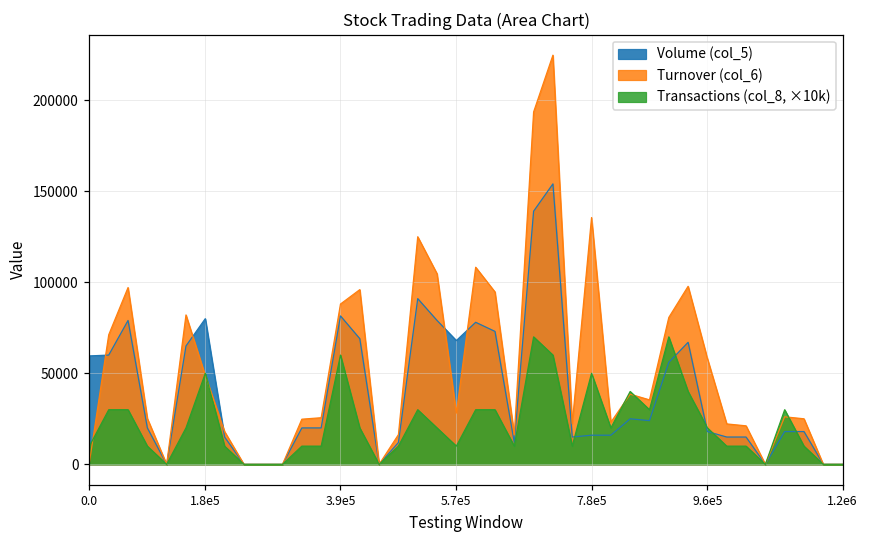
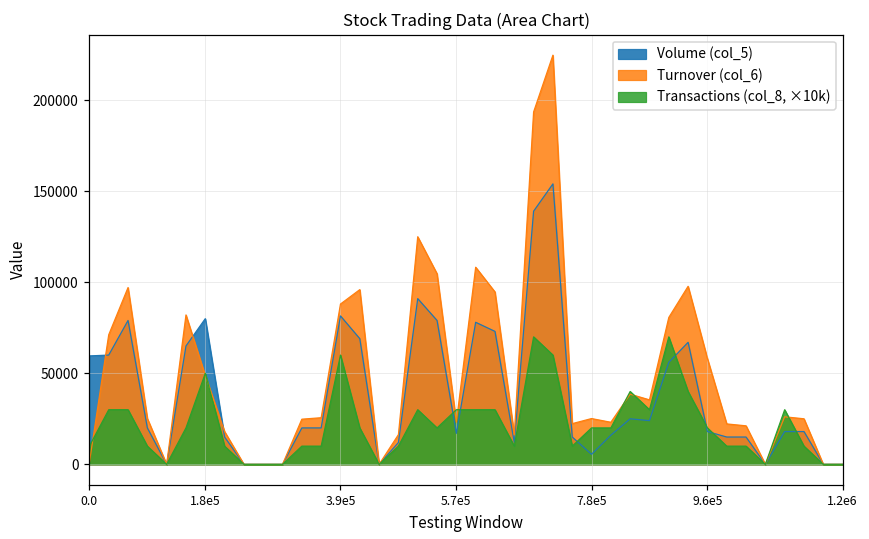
Volume (col_5), 5.7e5: 68000 -> 17000
Turnover (col_6), 5.7e5: 28000 -> 23000
Transactions (col_8, ×10k), 5.7e5: 10000 -> 30000
Volume (col_5), 7.8e5: 16000 -> 5000
Turnover (col_6), 7.8e5: 136000 -> 25000
Transactions (col_8, ×10k), 7.8e5: 50000 -> 20000
